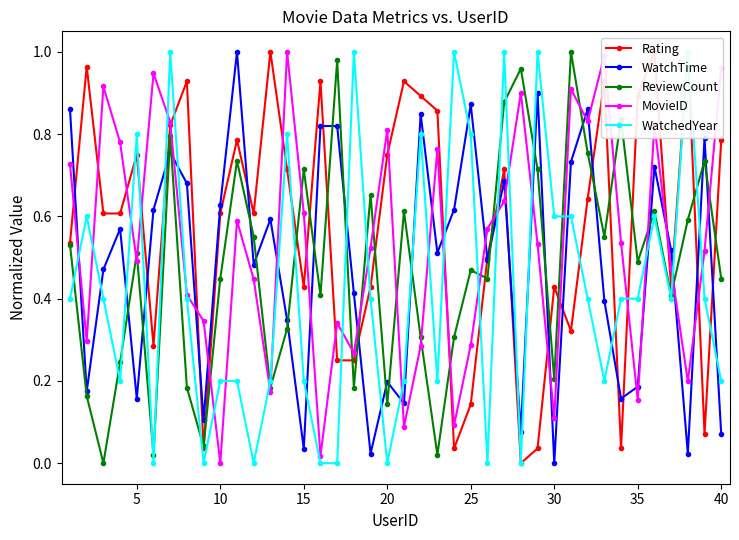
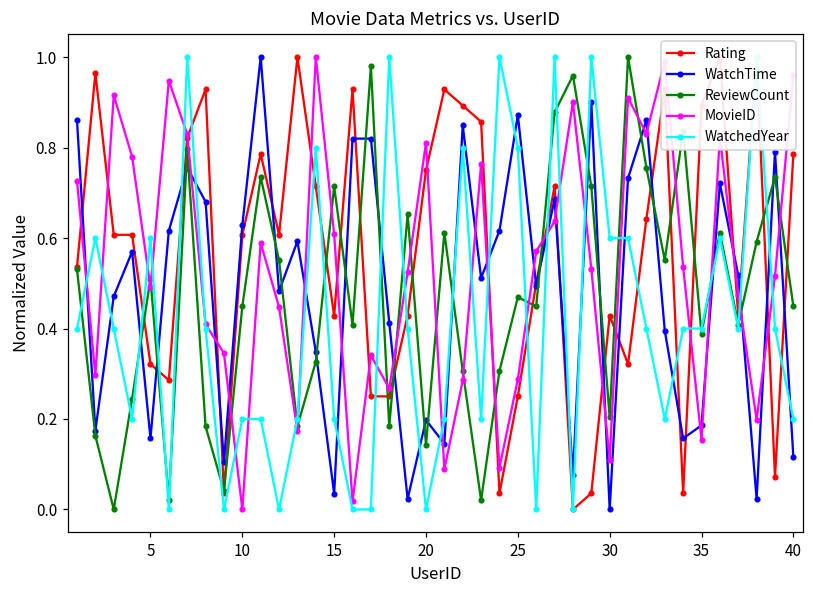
Rating, 5: 0.75 -> 0.32
WatchedYear, 5: 0.80 -> 0.60
Rating, 25: 0.14 -> 0.25
ReviewCount, 35: 0.49 -> 0.39
WatchTime, 40: 0.07 -> 0.12
